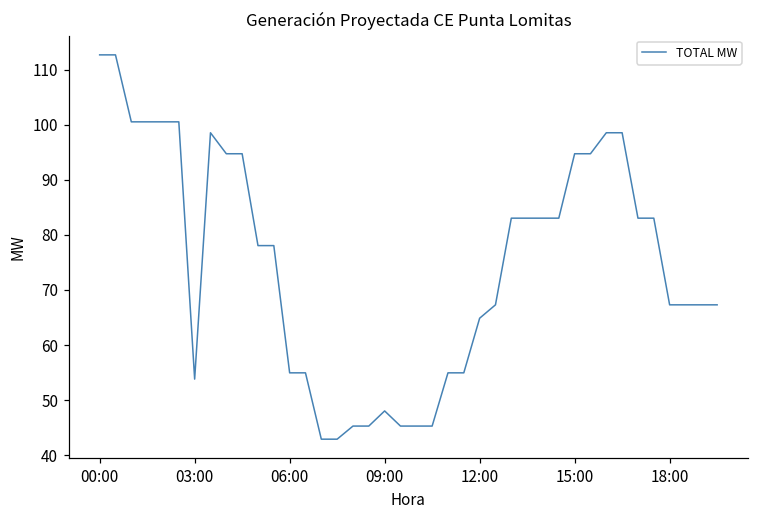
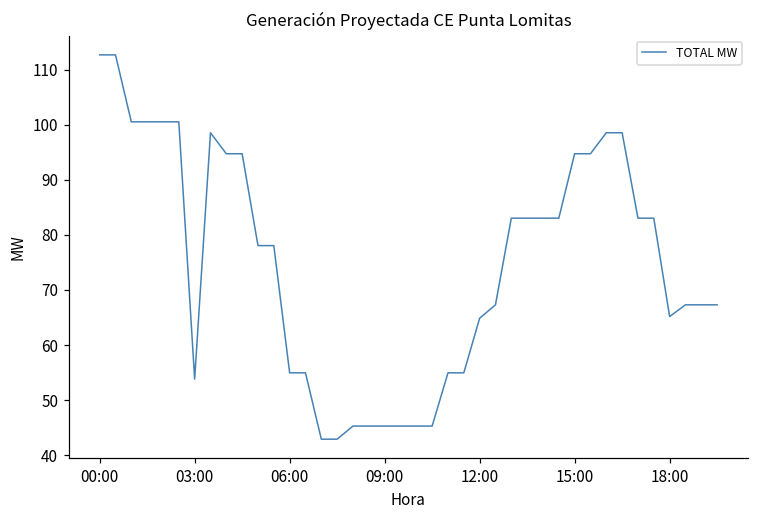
09:00: 48 -> 45
18:00: 67 -> 65
